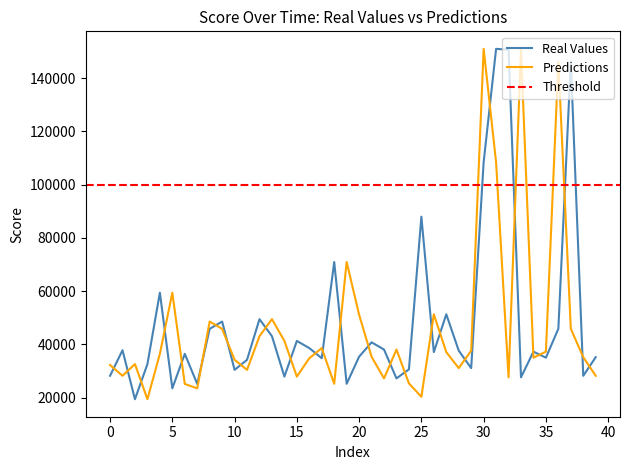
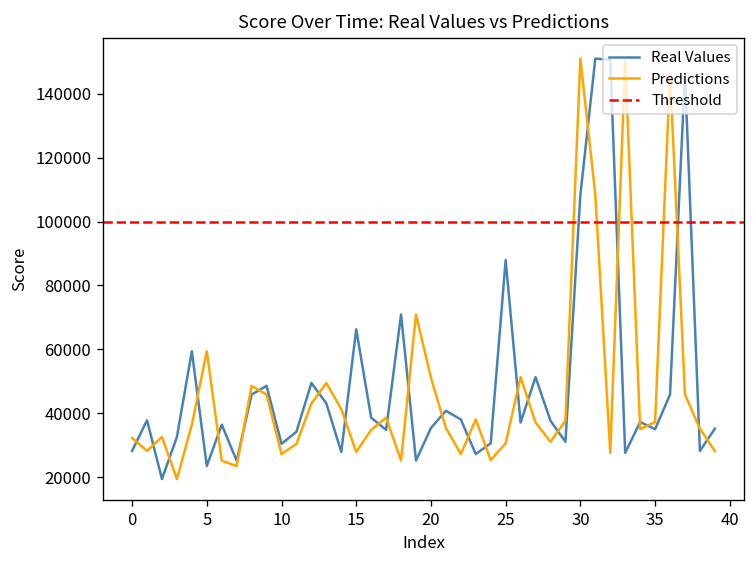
Predictions, 10: 34000 -> 27000
Real Values, 15: 41000 -> 66000
Predictions, 25: 20000 -> 31000
